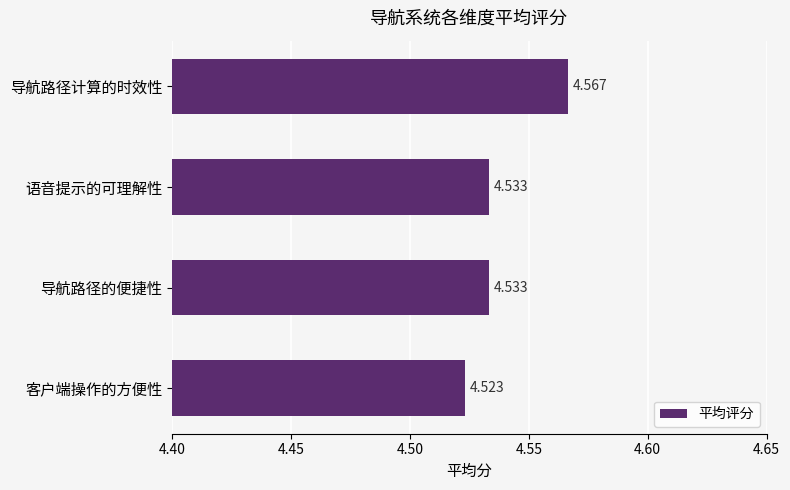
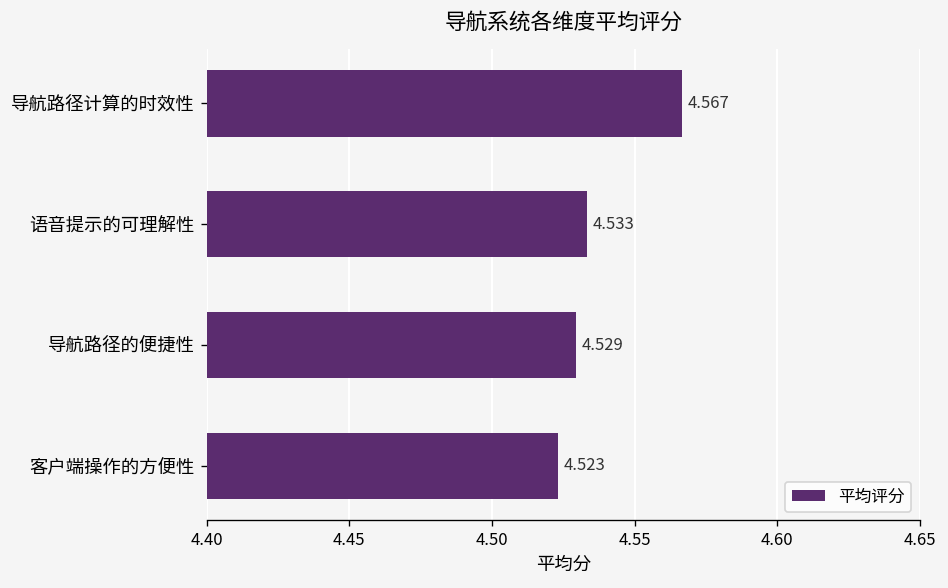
导航路径的便捷性: 4.533 -> 4.529
